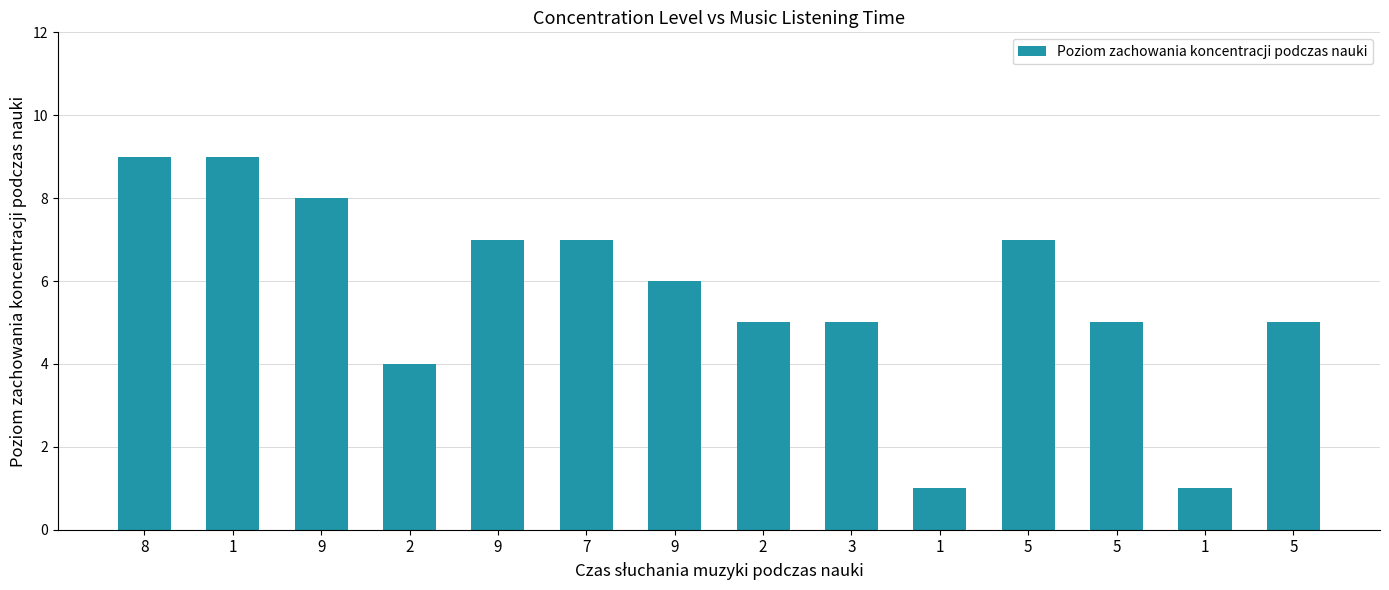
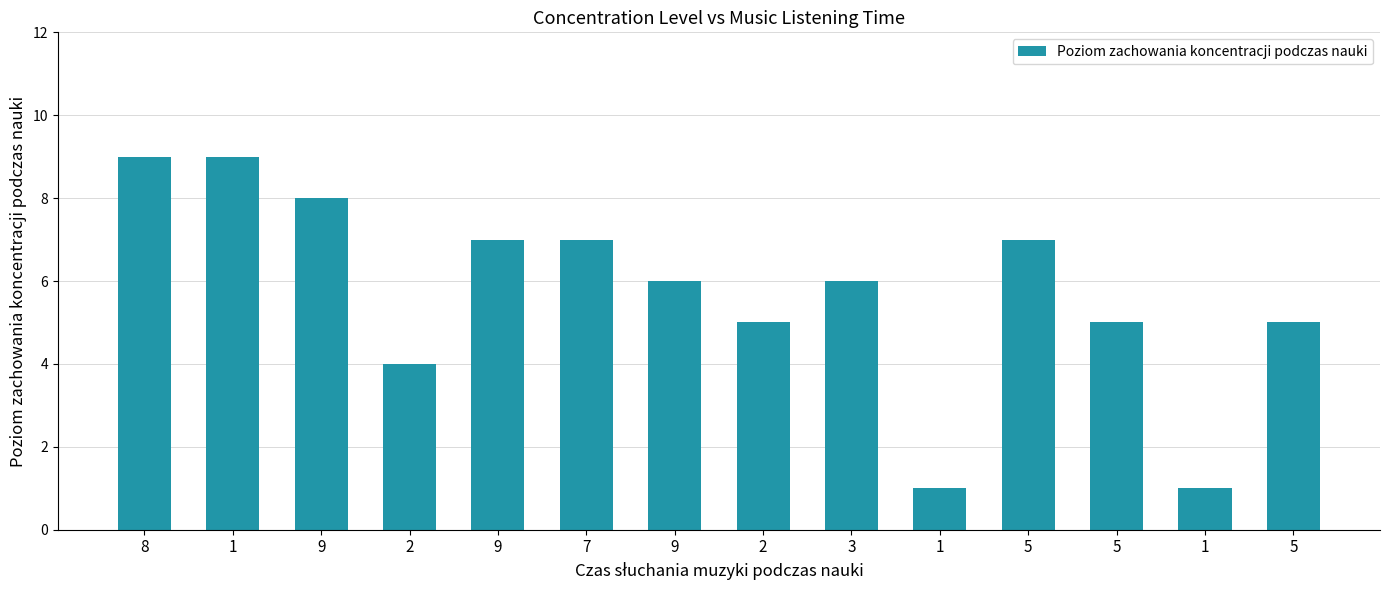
3: 5 -> 6
